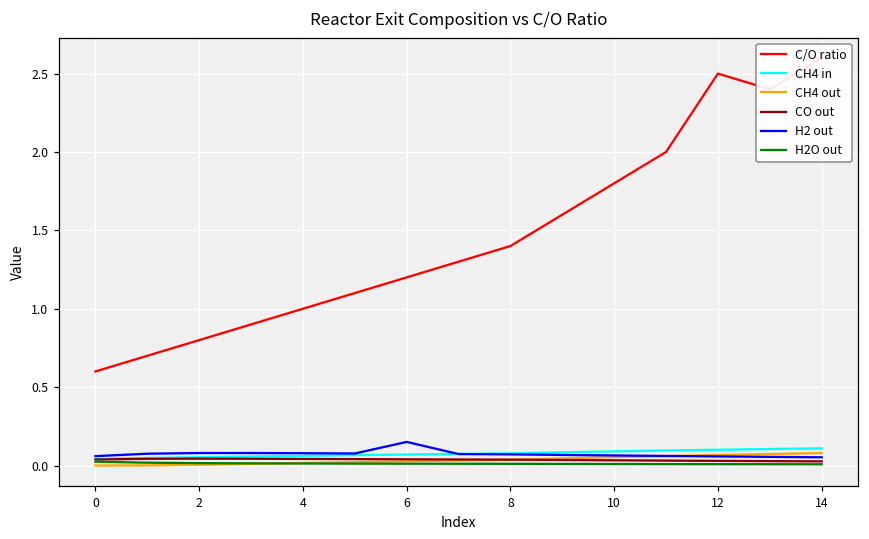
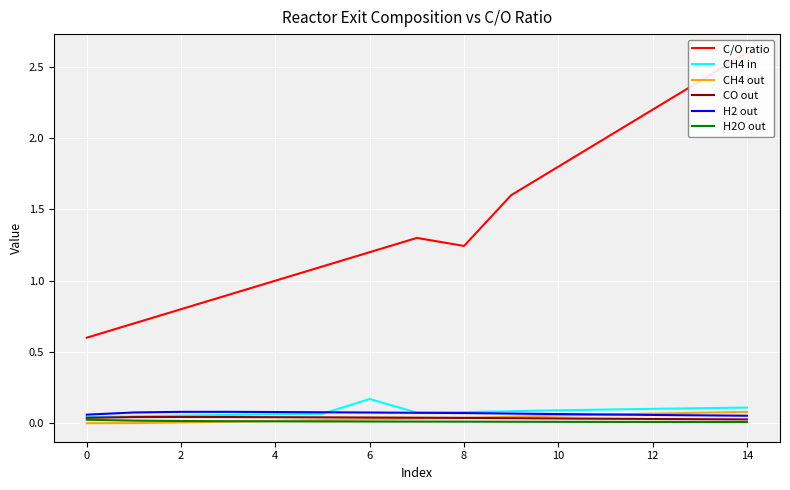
CH4 in, 6: 0.07 -> 0.17
H2 out, 6: 0.15 -> 0.07
C/O ratio, 8: 1.40 -> 1.24
C/O ratio, 12: 2.5 -> 2.2
